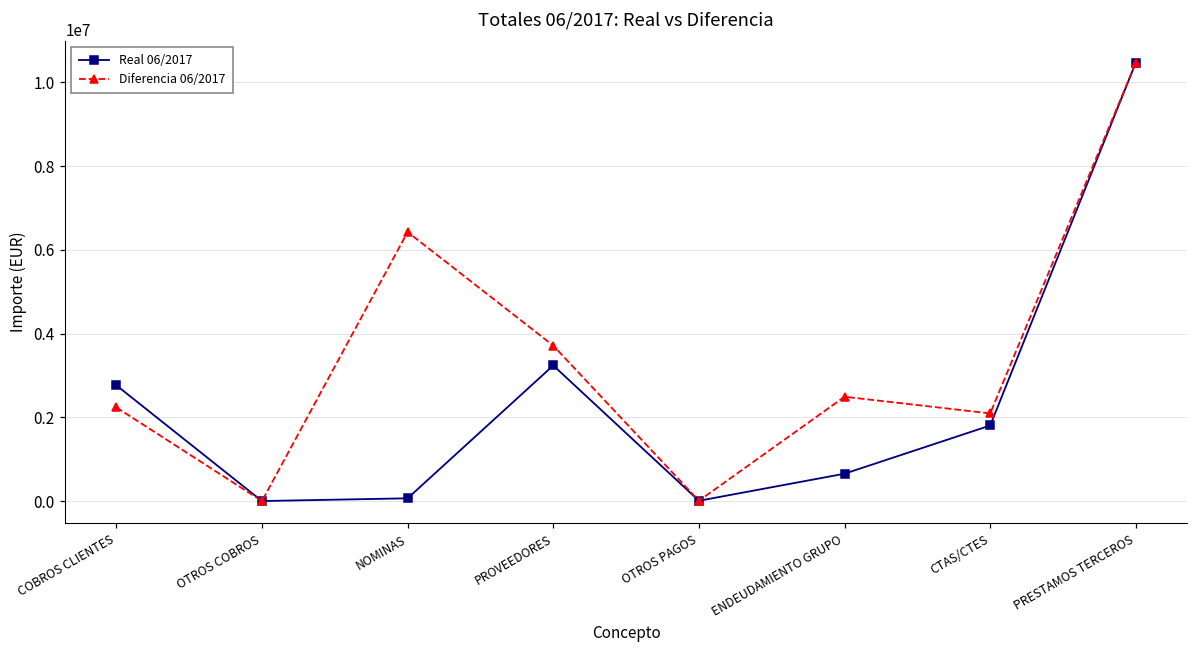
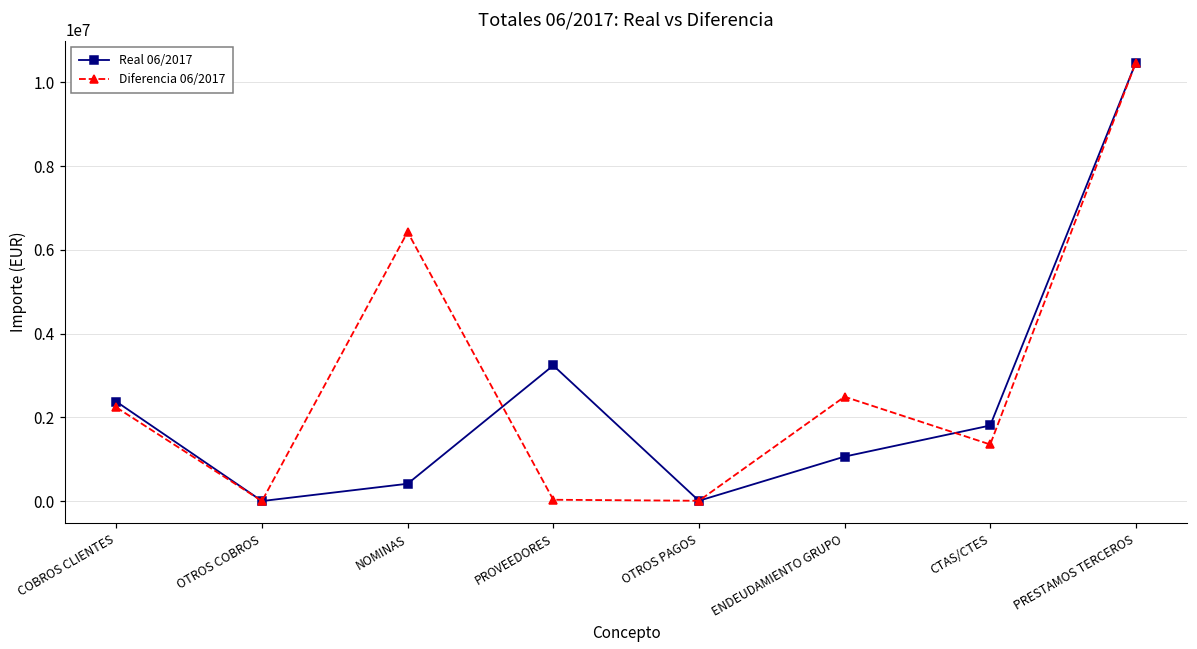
Real 06/2017, COBROS CLIENTES: 2800000 -> 2400000
Real 06/2017, NOMINAS: 100000 -> 400000
Diferencia 06/2017, PROVEEDORES: 3700000 -> 0
Real 06/2017, ENDEUDAMIENTO GRUPO: 700000 -> 1100000
Diferencia 06/2017, CTAS/CTES: 2100000 -> 1400000
